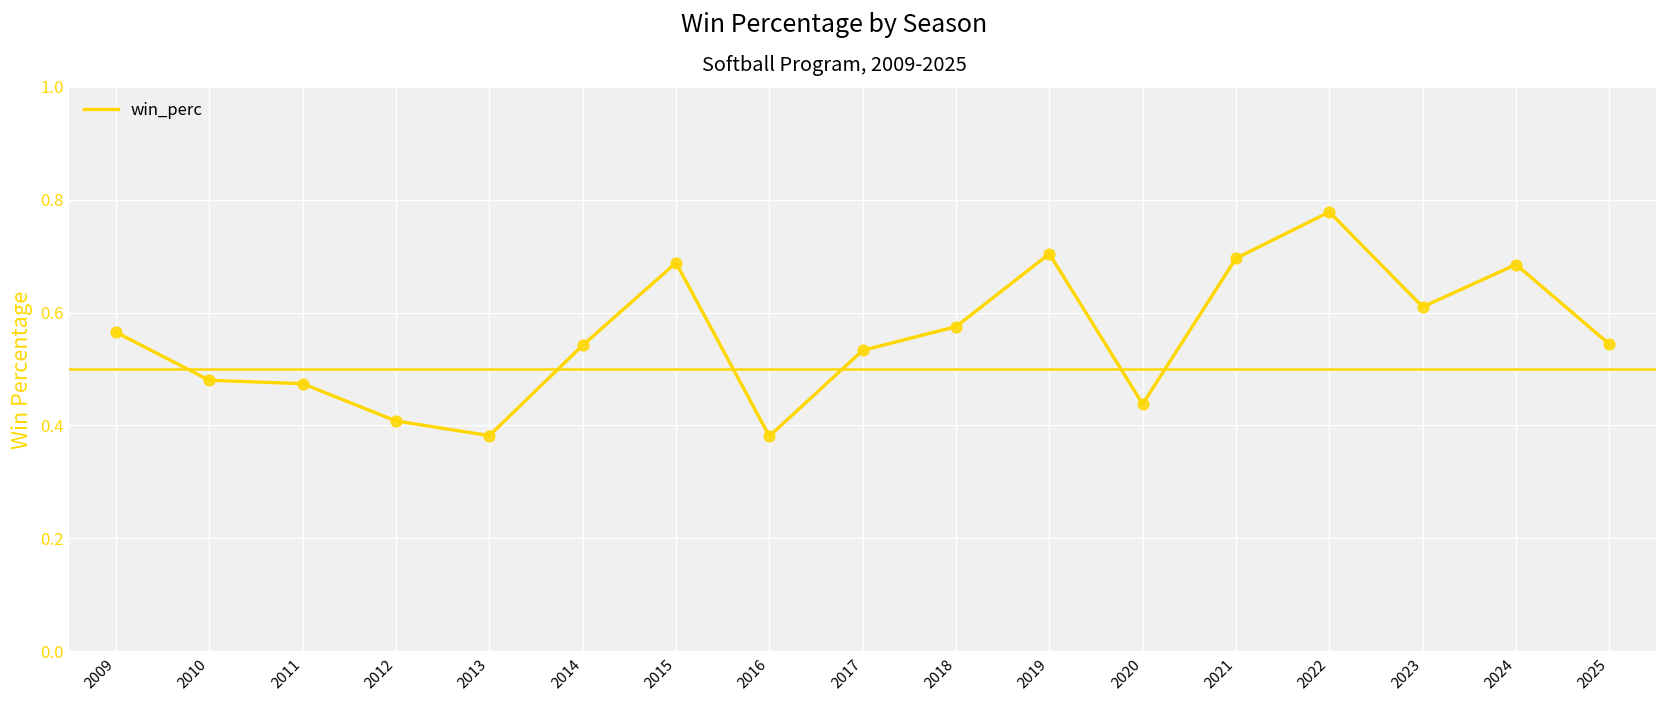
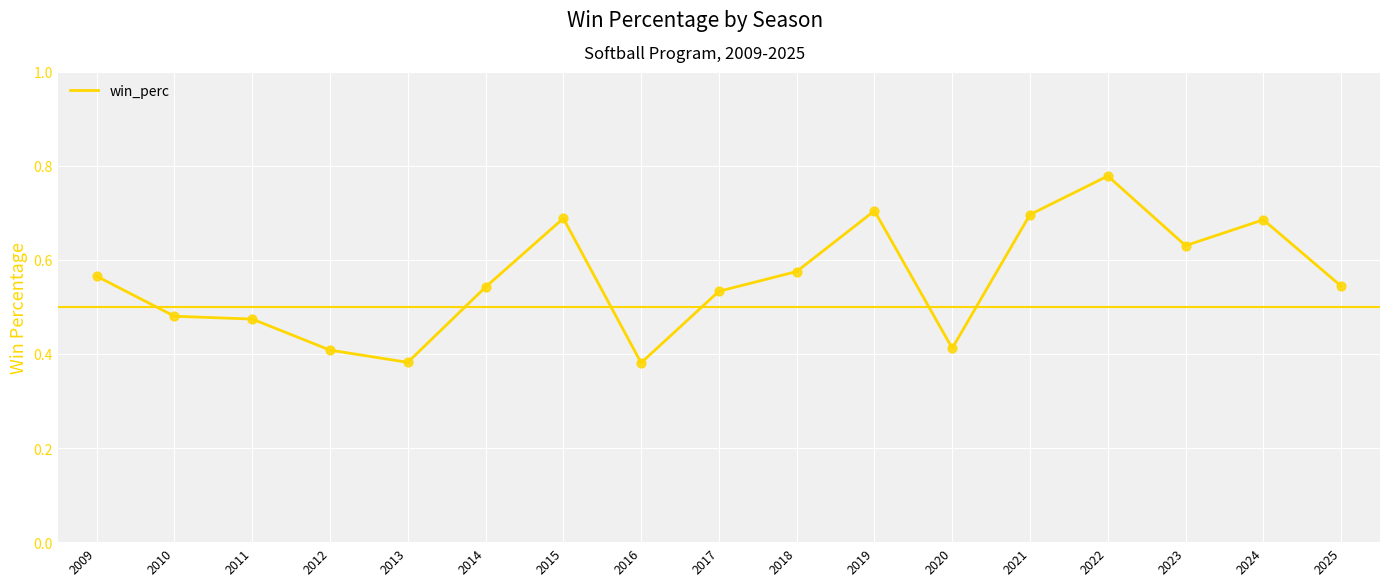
2020: 0.44 -> 0.41
2023: 0.61 -> 0.63
